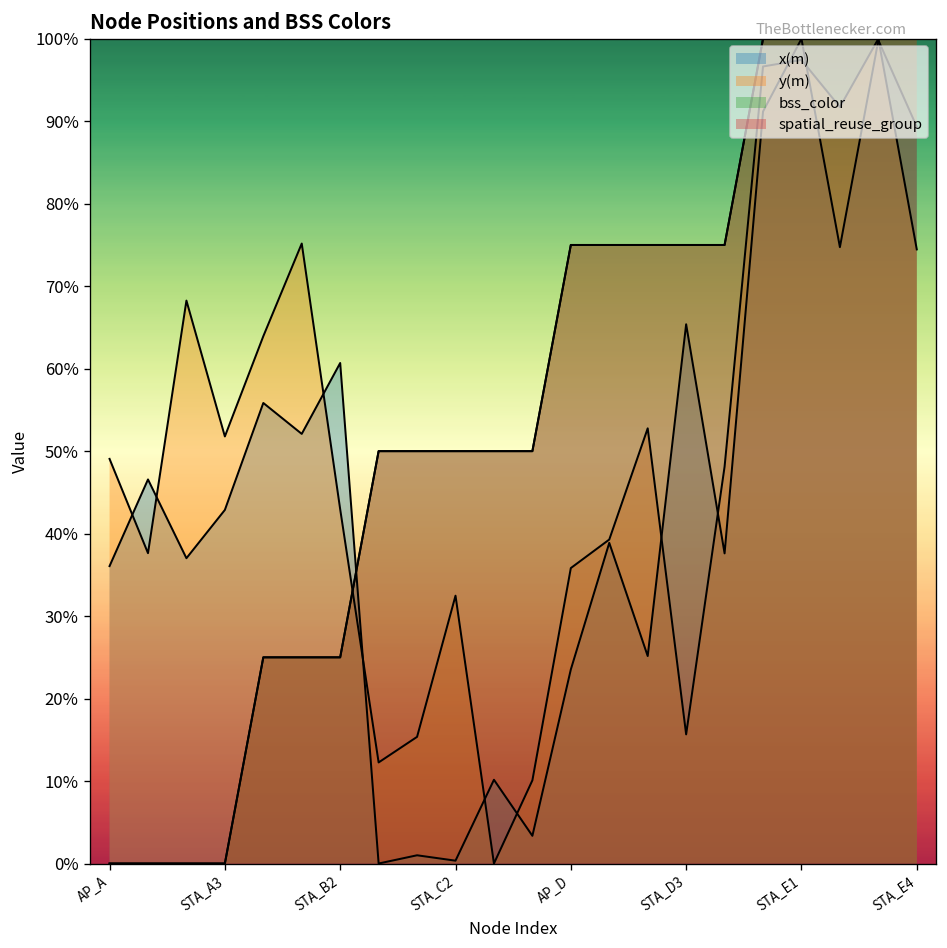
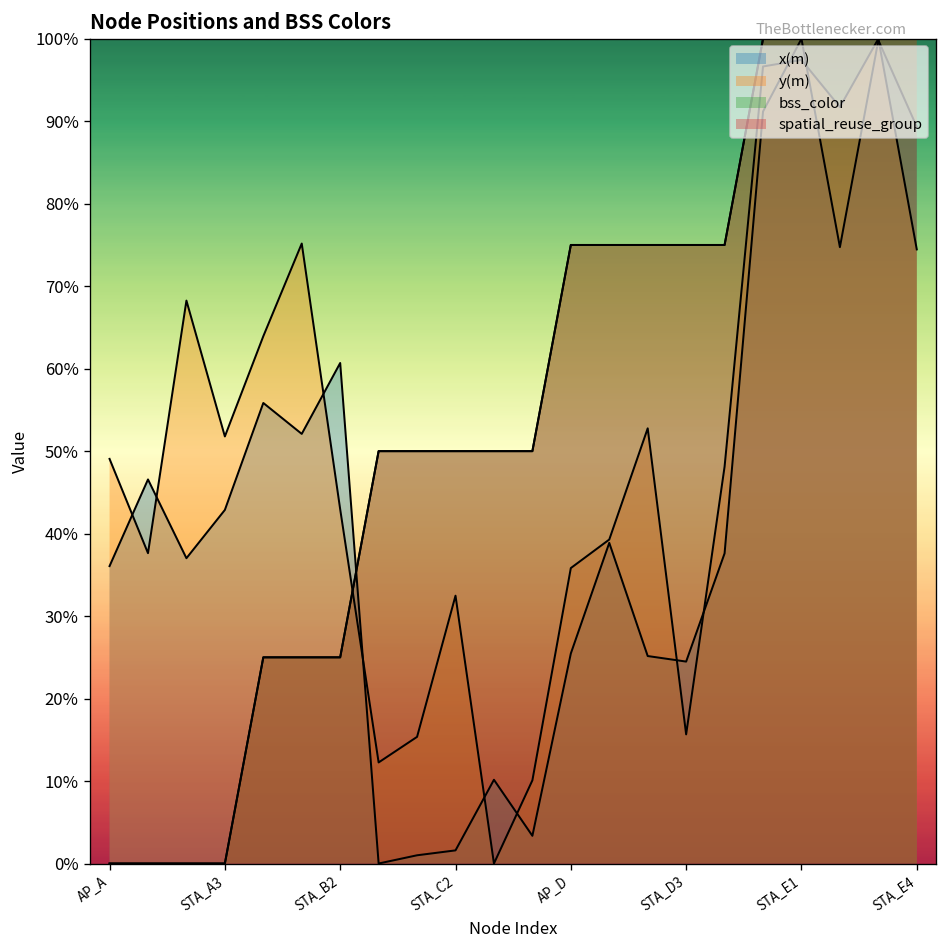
x(m), STA_C2: 0% -> 2%
x(m), AP_D: 24% -> 25%
x(m), STA_D3: 65% -> 24%
